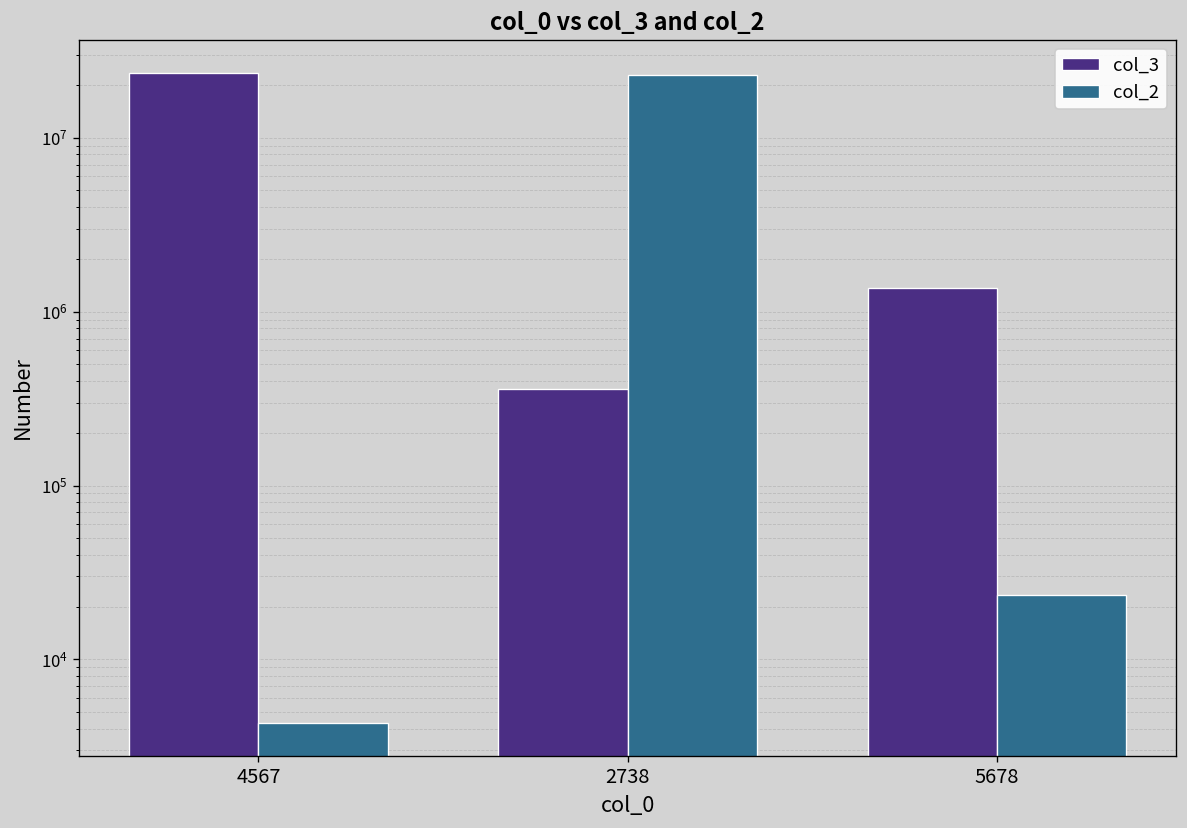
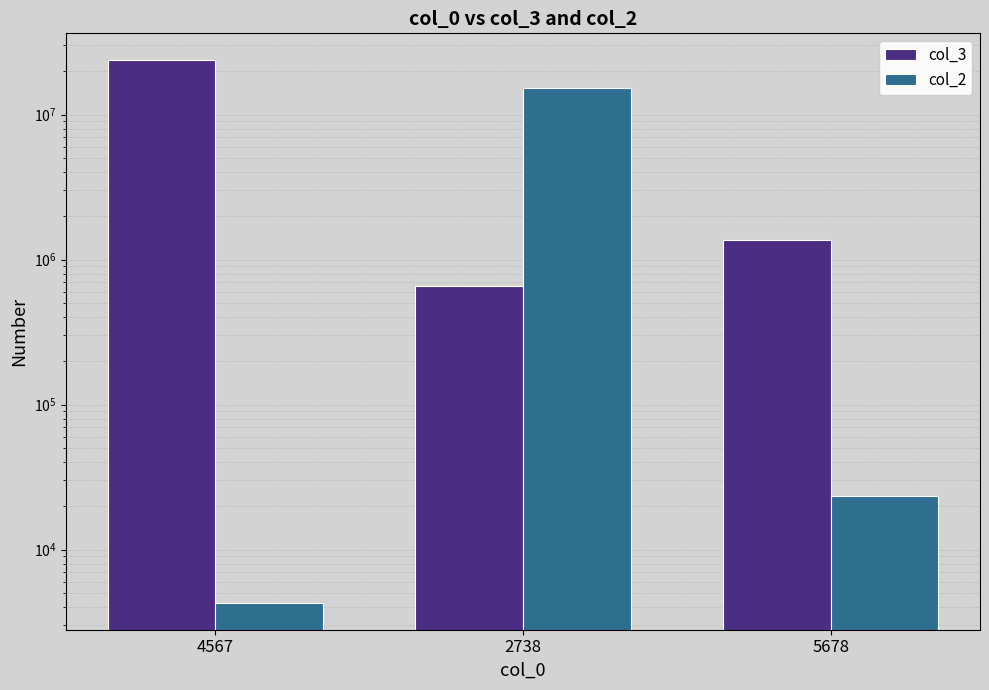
col_3, 2738: 360000 -> 700000
col_2, 2738: 23000000 -> 15000000
